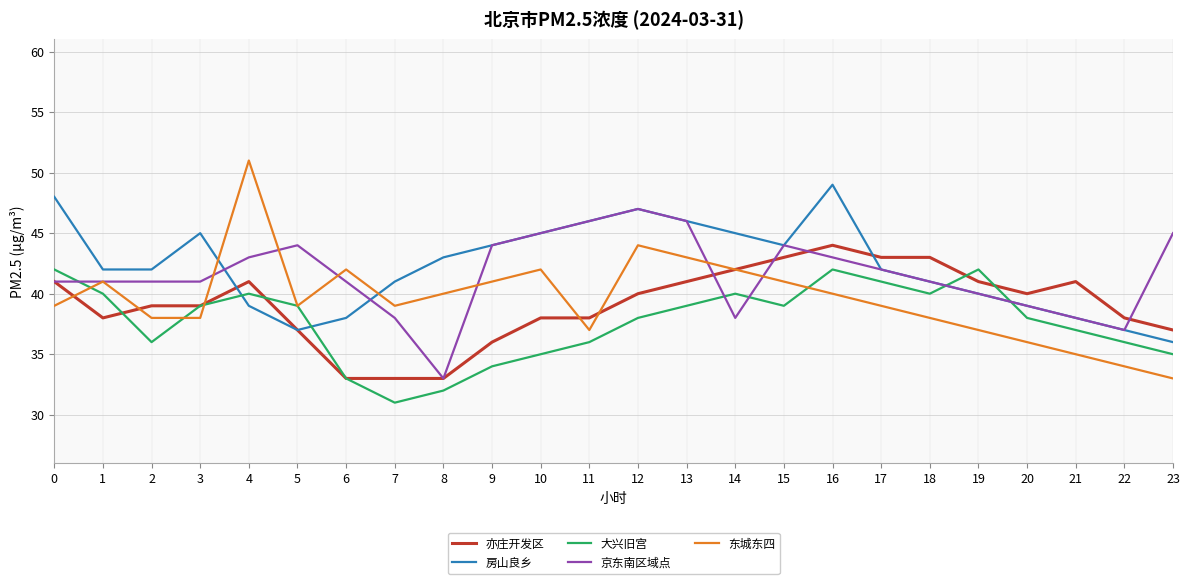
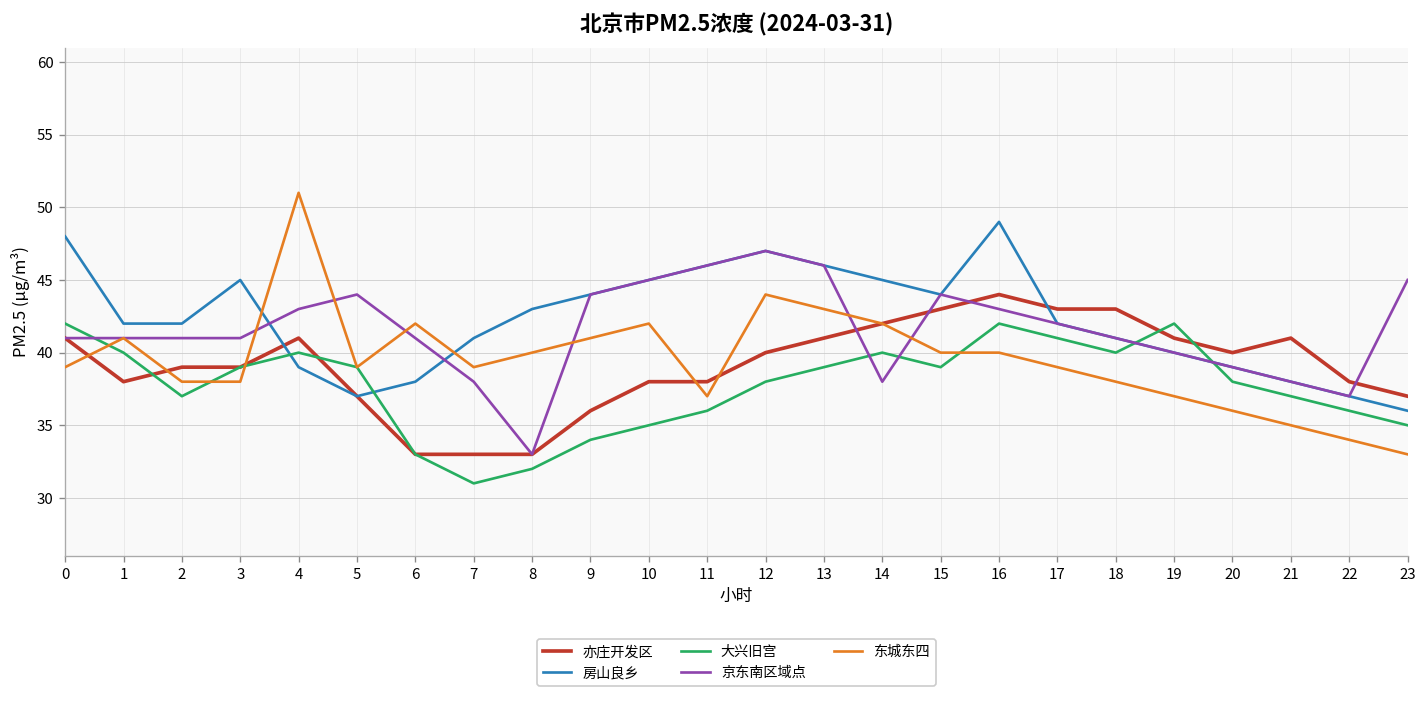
大兴旧宫, 2: 36 -> 37
东城东四, 15: 41 -> 40
